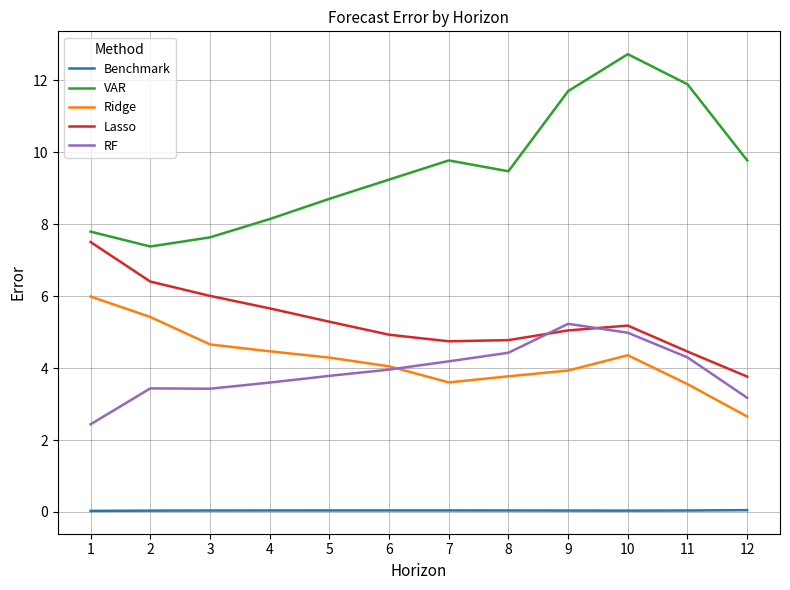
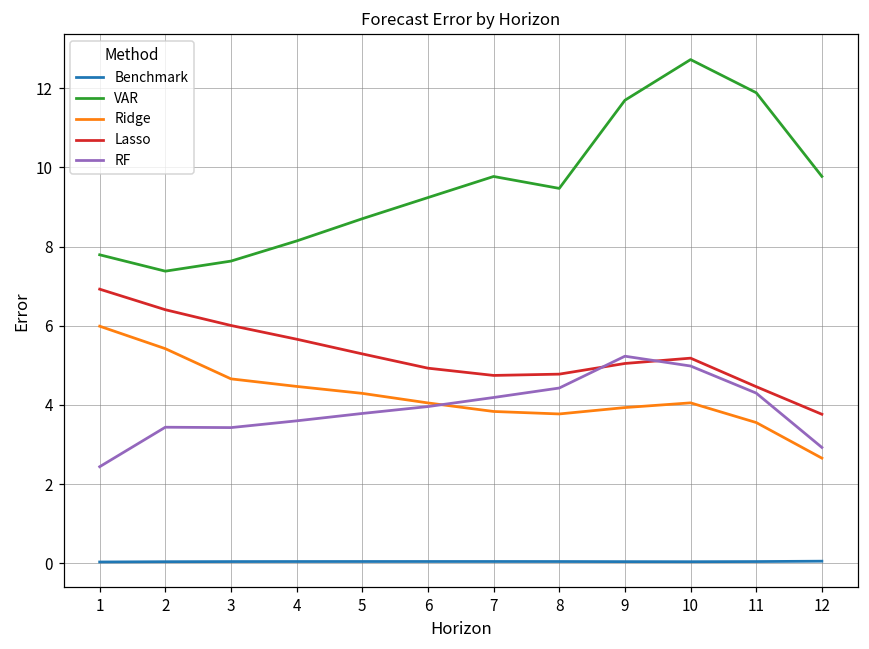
Lasso, 1: 7.5 -> 6.9
Ridge, 7: 3.6 -> 3.8
Ridge, 10: 4.4 -> 4.1
RF, 12: 3.2 -> 2.9
